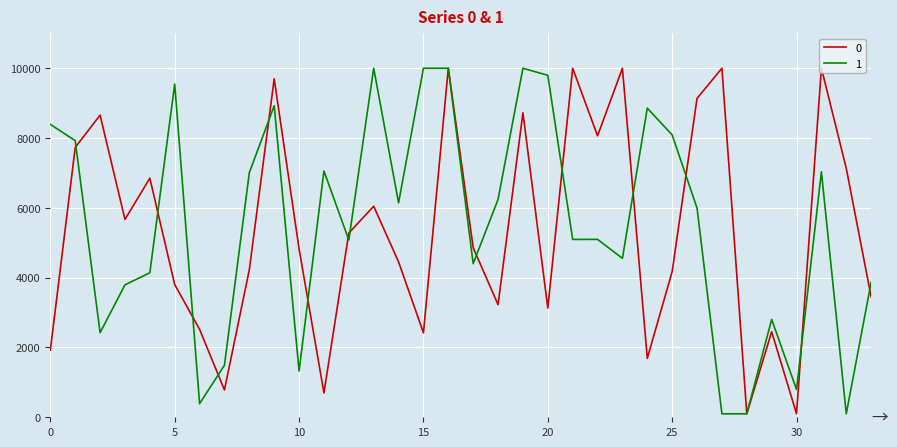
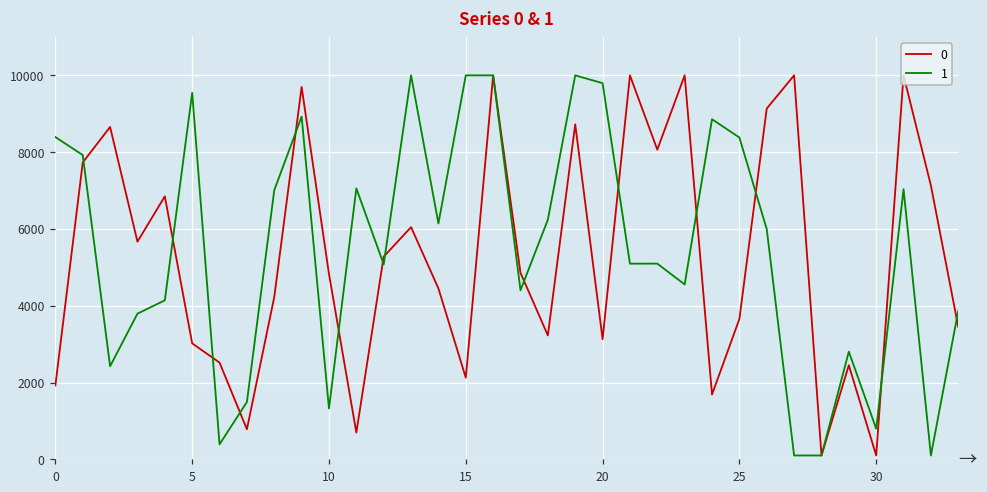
0, 5: 3800 -> 3000
0, 15: 2400 -> 2100
0, 25: 4200 -> 3700
1, 25: 8100 -> 8400
